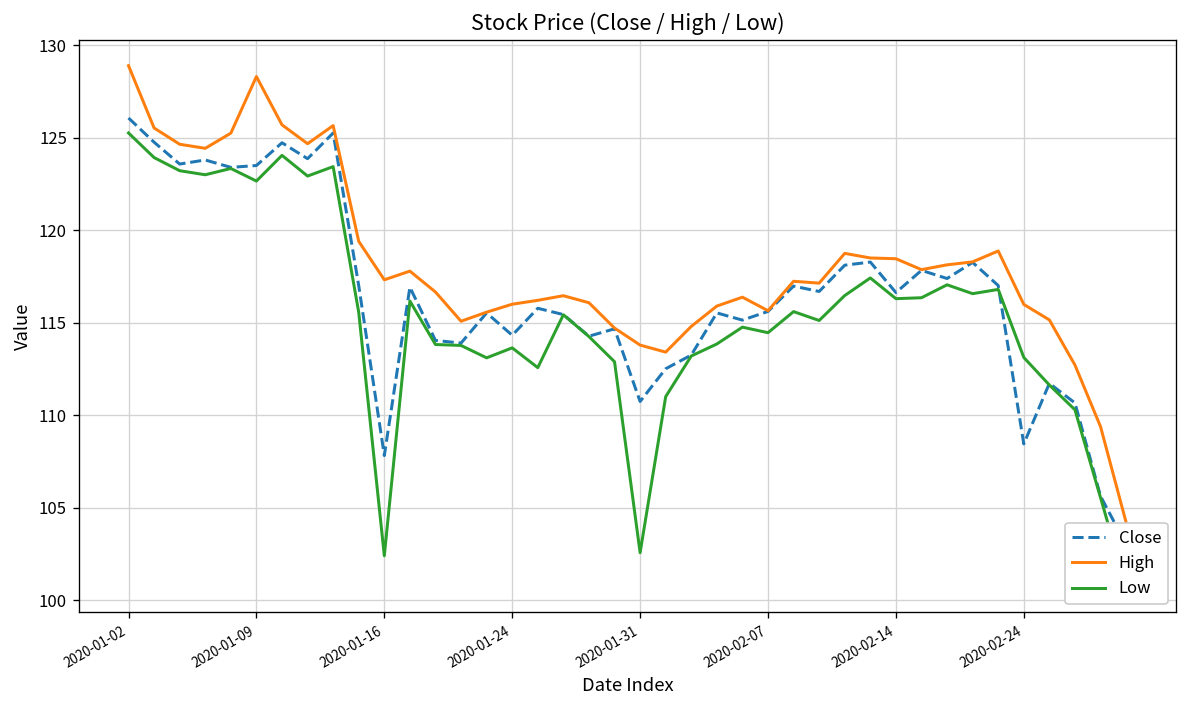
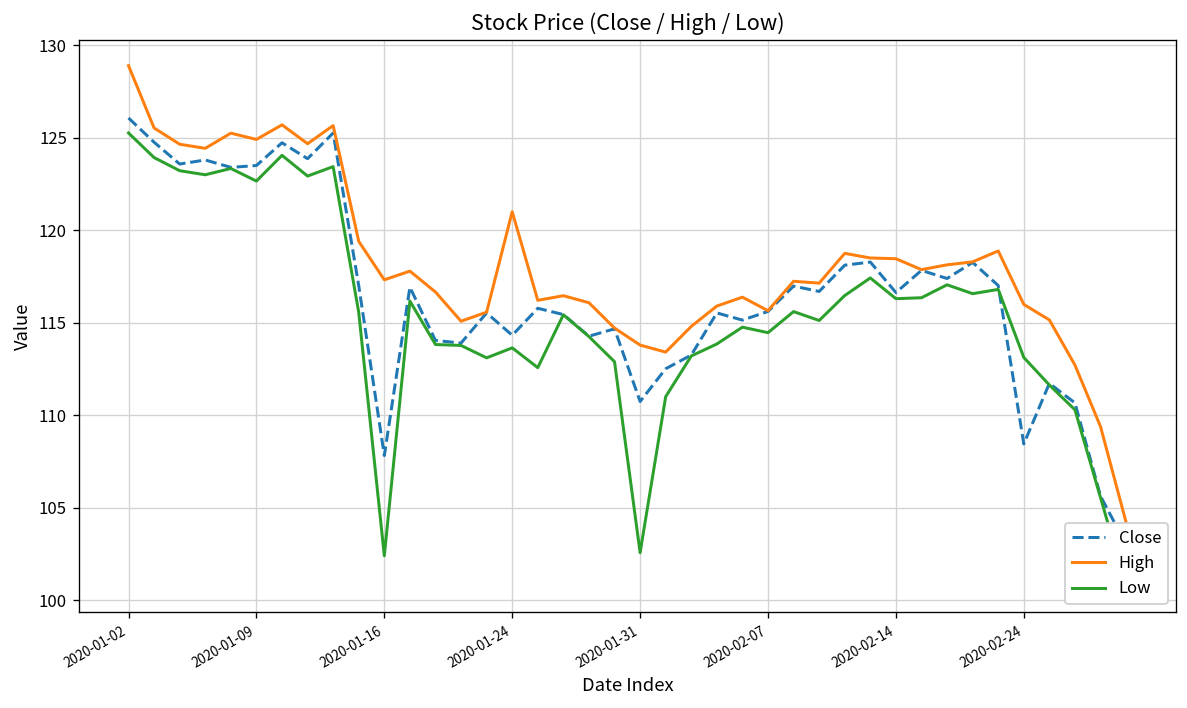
High, 2020-01-09: 128.3 -> 124.9
High, 2020-01-24: 116 -> 121
